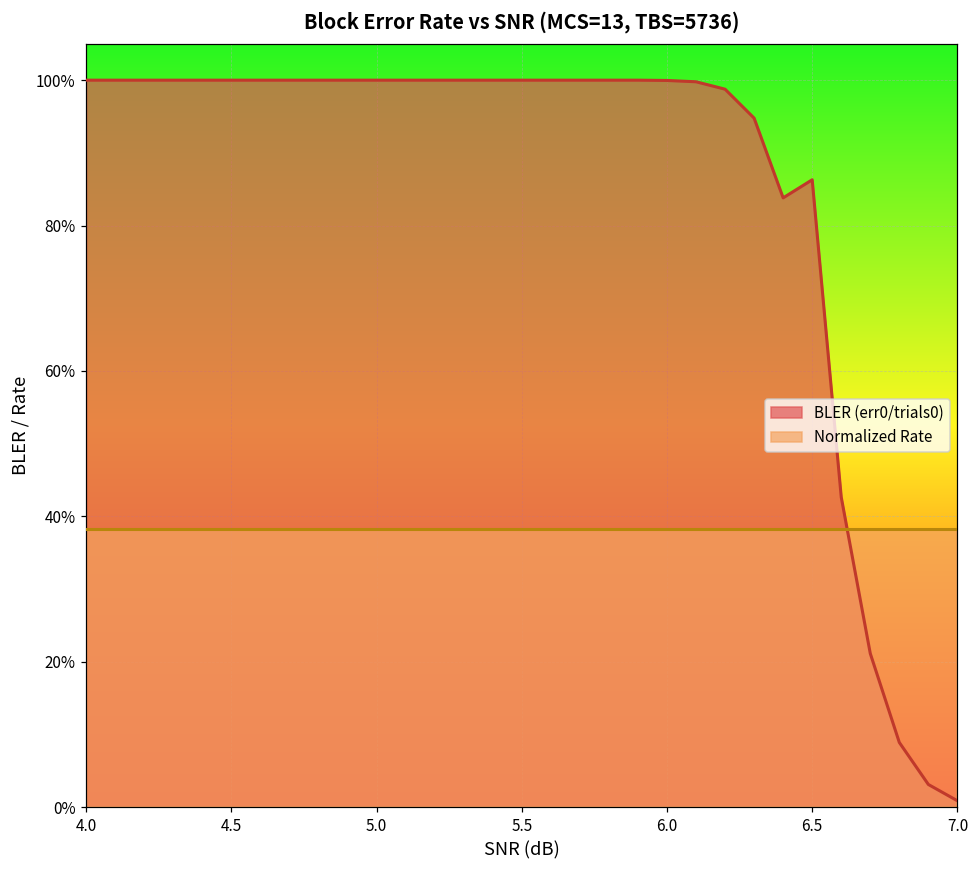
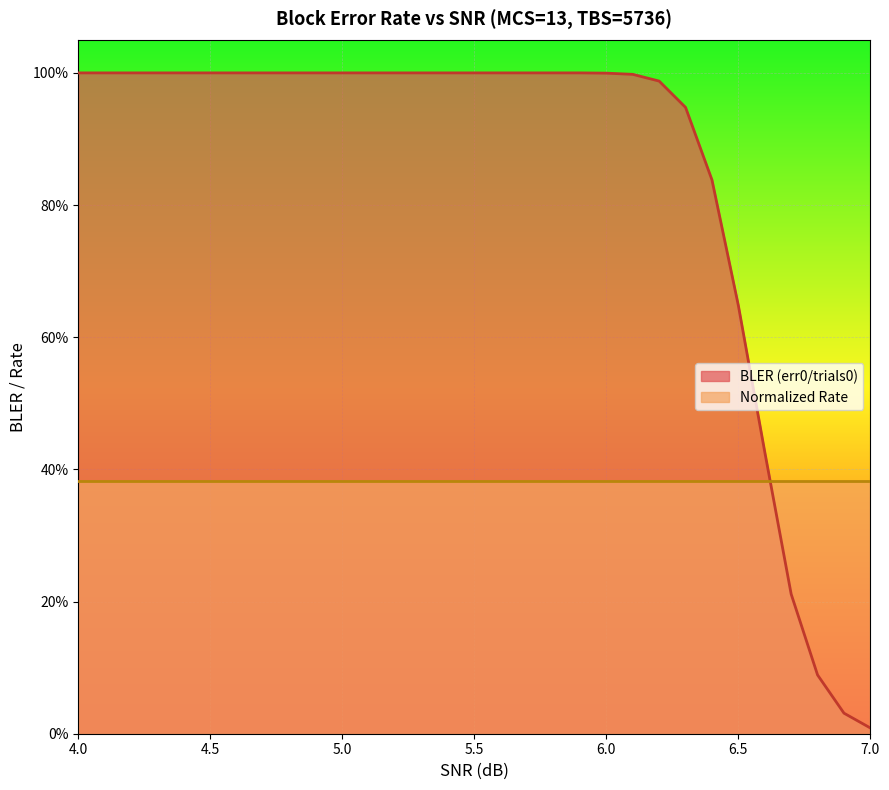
BLER (err0/trials0), 6.5: 86% -> 65%
